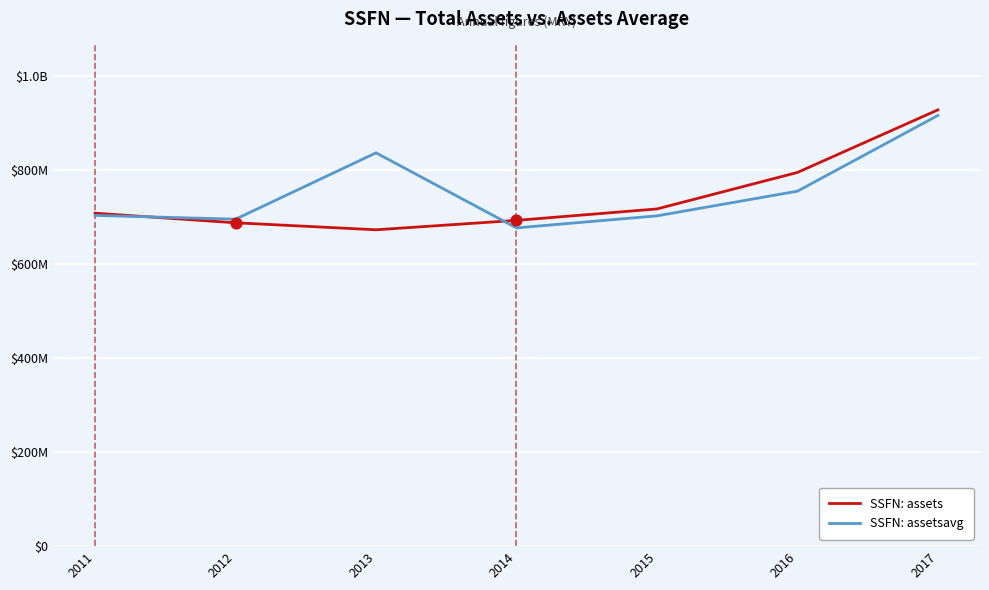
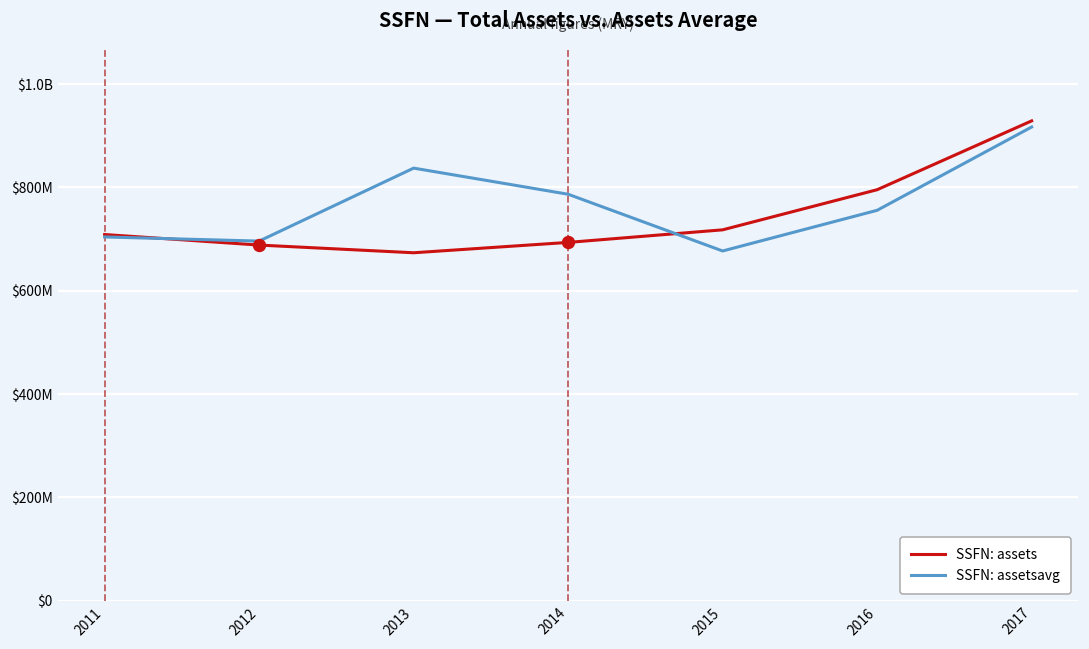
SSFN: assetsavg, 2014: $680000000 -> $790000000
SSFN: assetsavg, 2015: $700000000 -> $680000000
